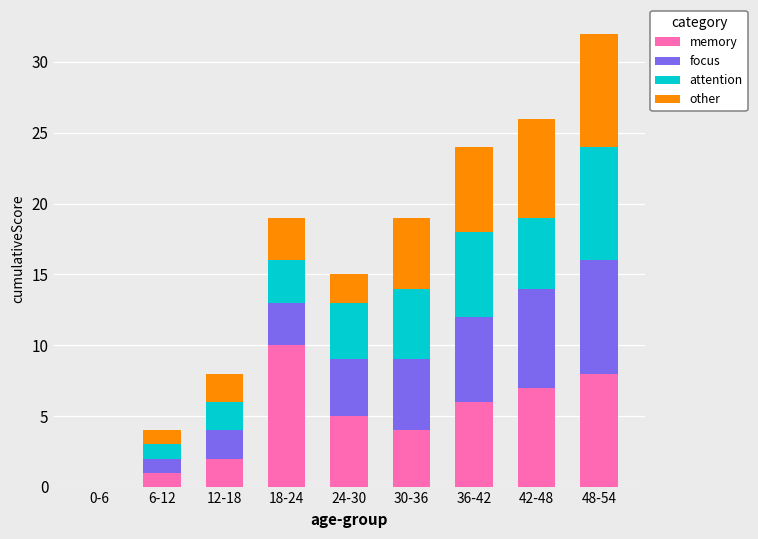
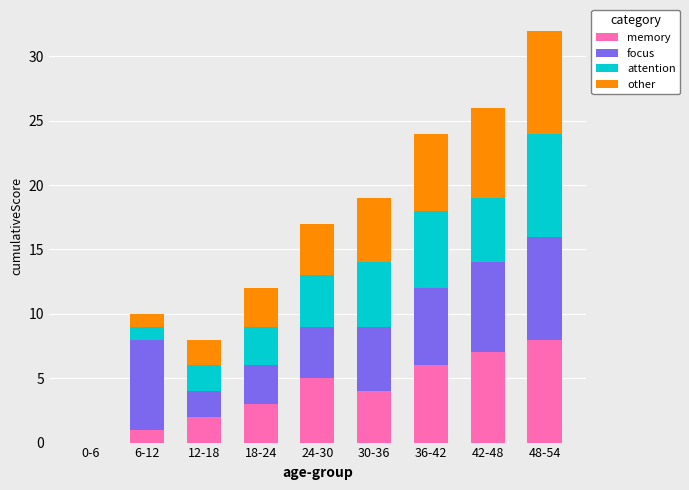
focus, 6-12: 1 -> 7
memory, 18-24: 10 -> 3
other, 24-30: 2 -> 4
